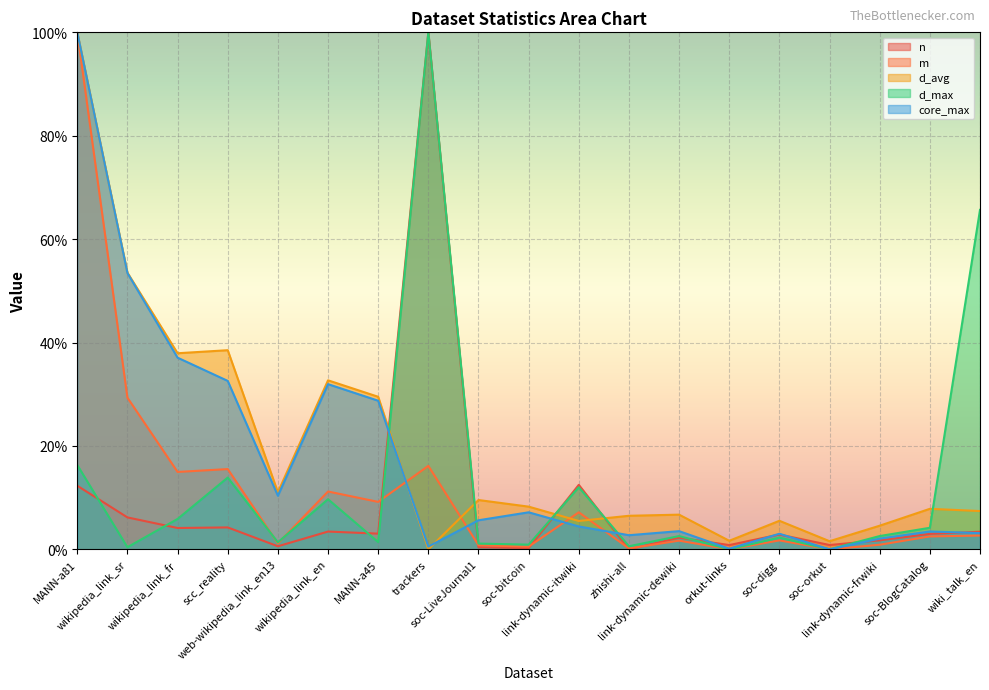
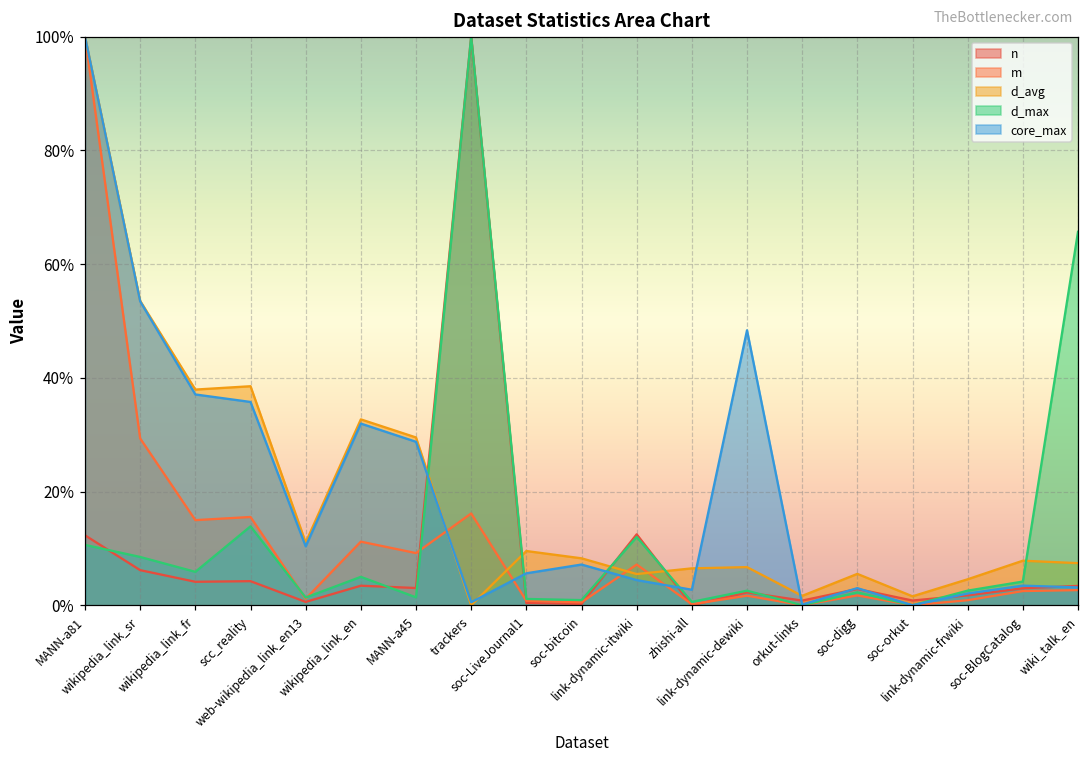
d_max, MANN-a81: 16% -> 11%
d_max, wikipedia_link_sr: 0% -> 8%
core_max, scc_reality: 33% -> 36%
d_max, wikipedia_link_en: 10% -> 5%
core_max, link-dynamic-dewiki: 4% -> 48%
